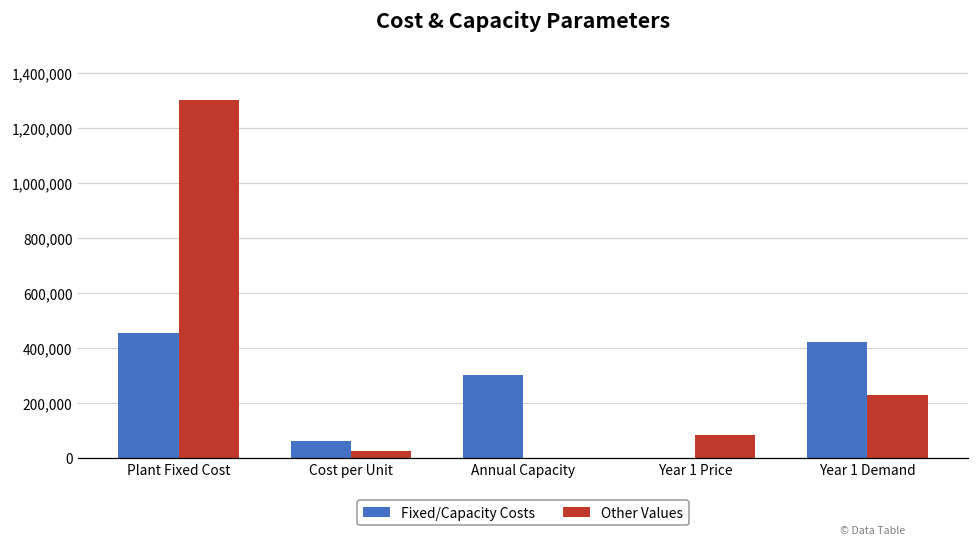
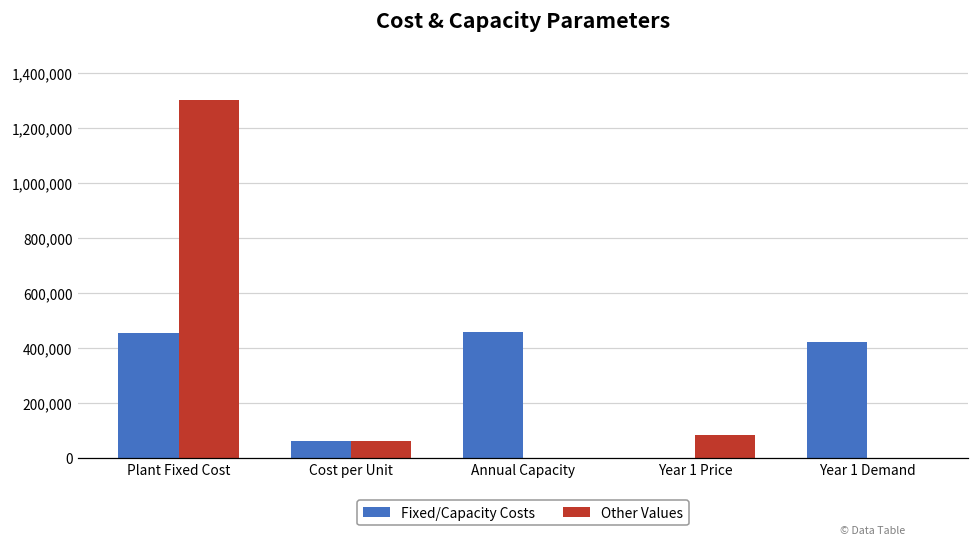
Other Values, Cost per Unit: 30,000 -> 60,000
Fixed/Capacity Costs, Annual Capacity: 300,000 -> 460,000
Other Values, Year 1 Demand: 230,000 -> 0
